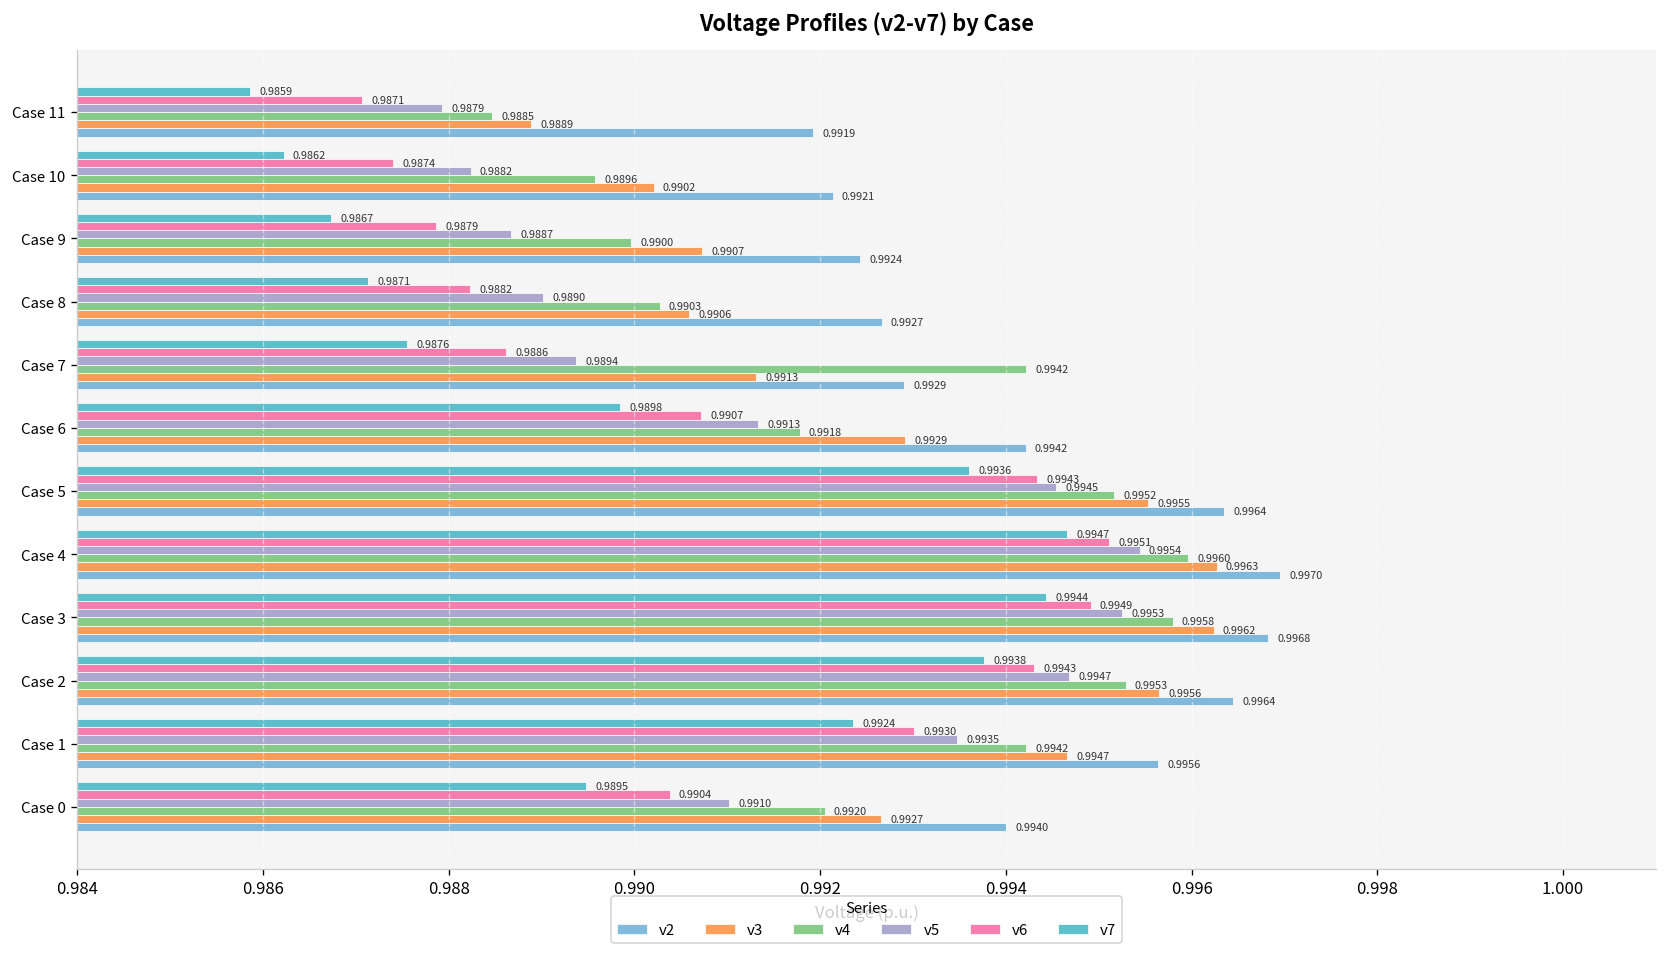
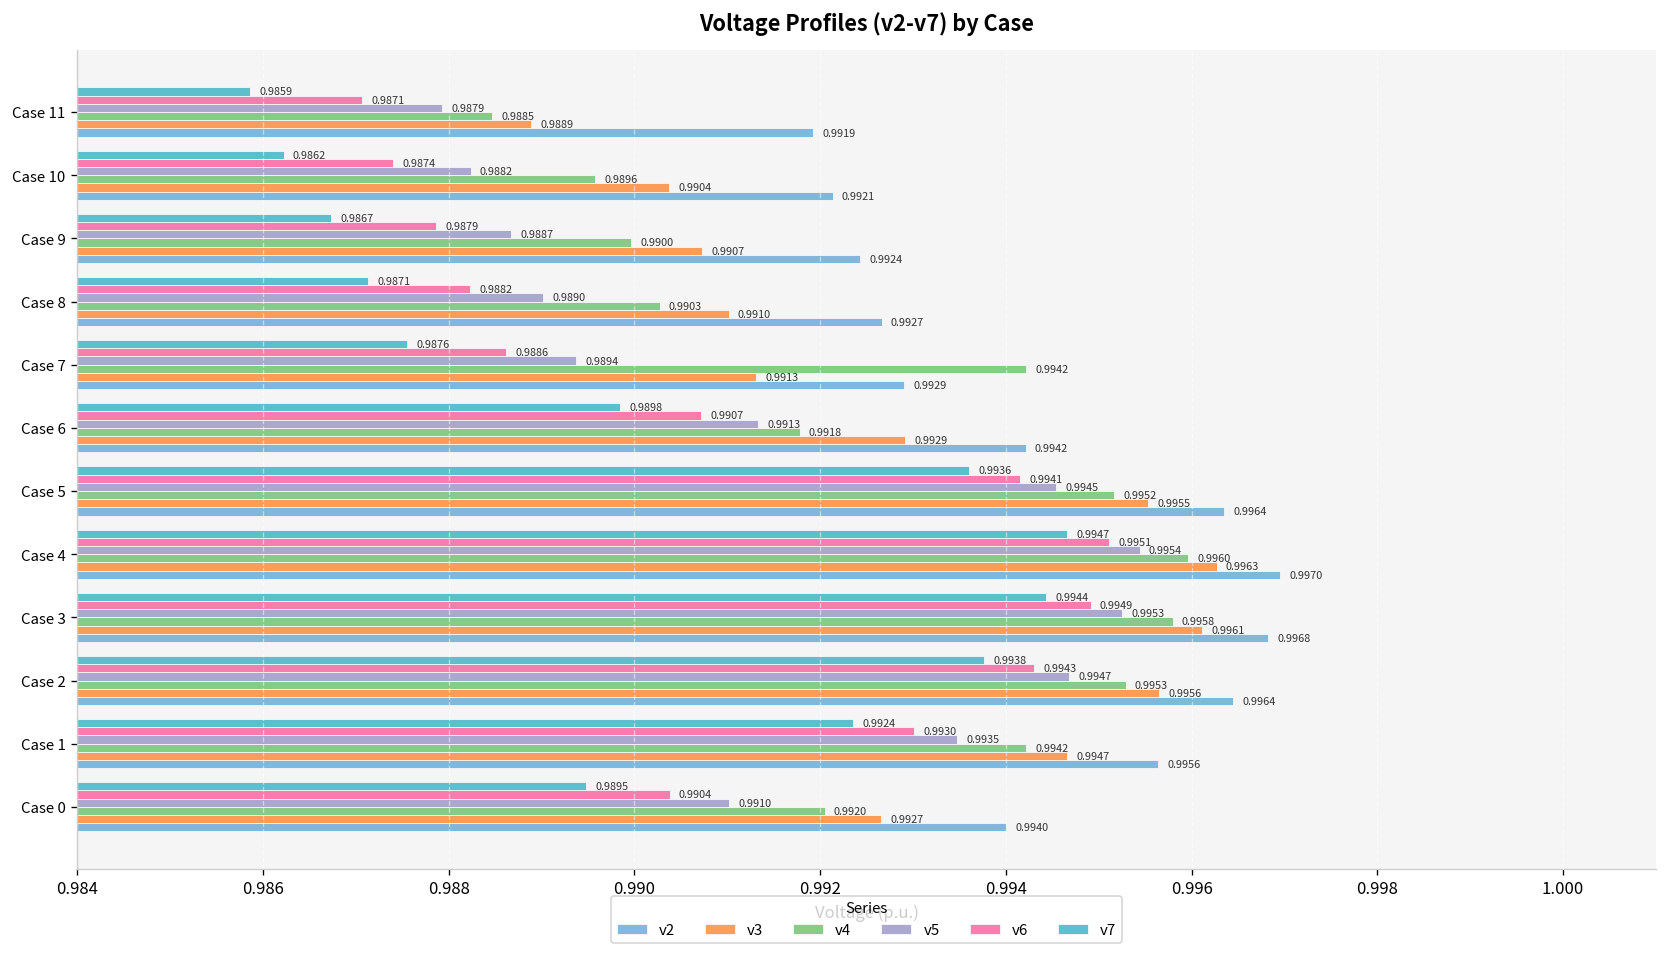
v3, Case 10: 0.9902 -> 0.9904
v3, Case 8: 0.9906 -> 0.9910
v6, Case 5: 0.9943 -> 0.9941
v3, Case 3: 0.9962 -> 0.9961
